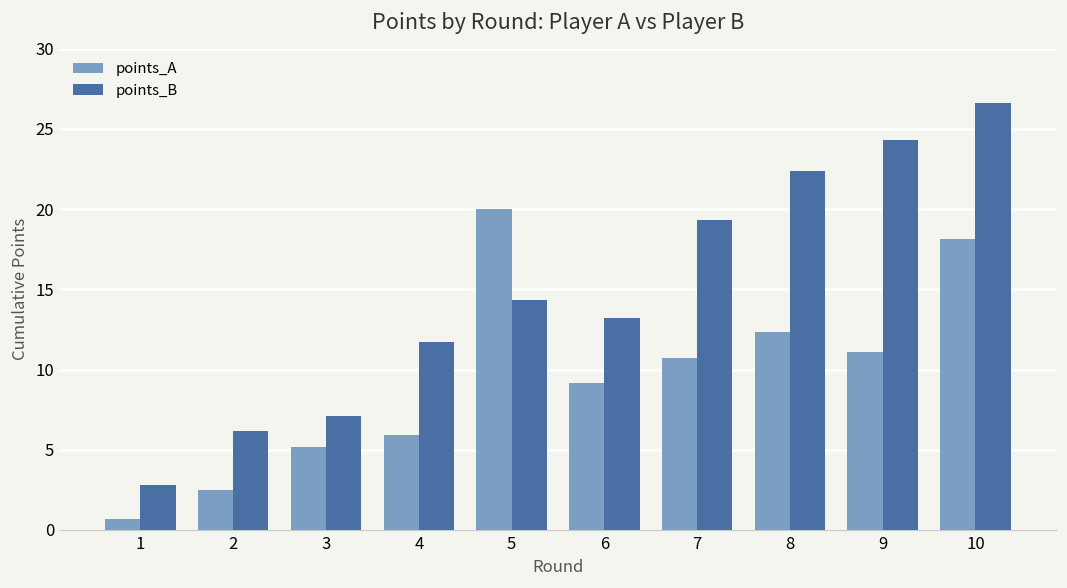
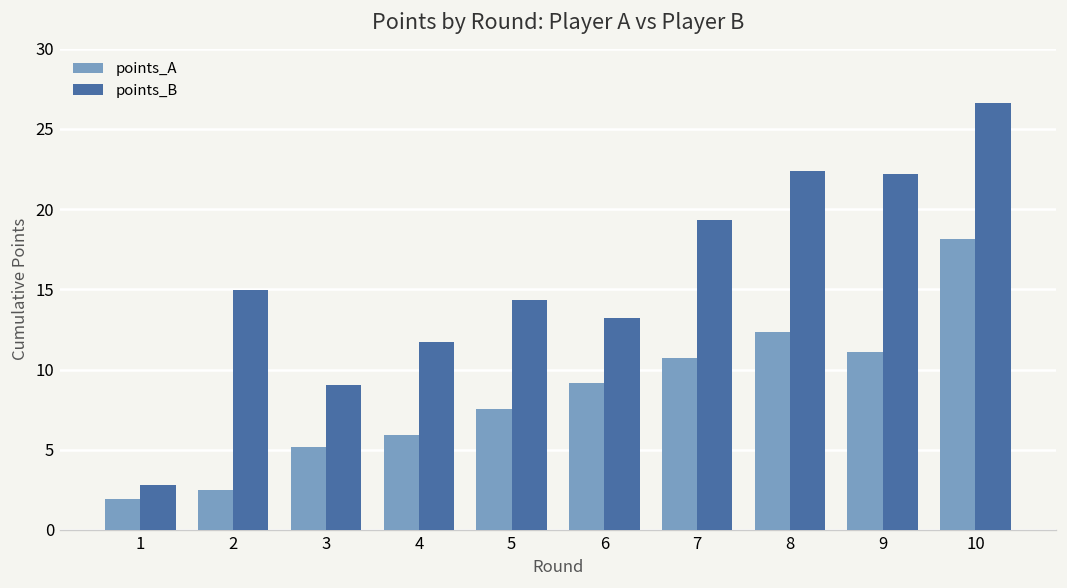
points_A, 1: 0.7 -> 1.9
points_B, 2: 6.2 -> 15.0
points_B, 3: 7.1 -> 9.0
points_A, 5: 20.0 -> 7.5
points_B, 9: 24.3 -> 22.2
